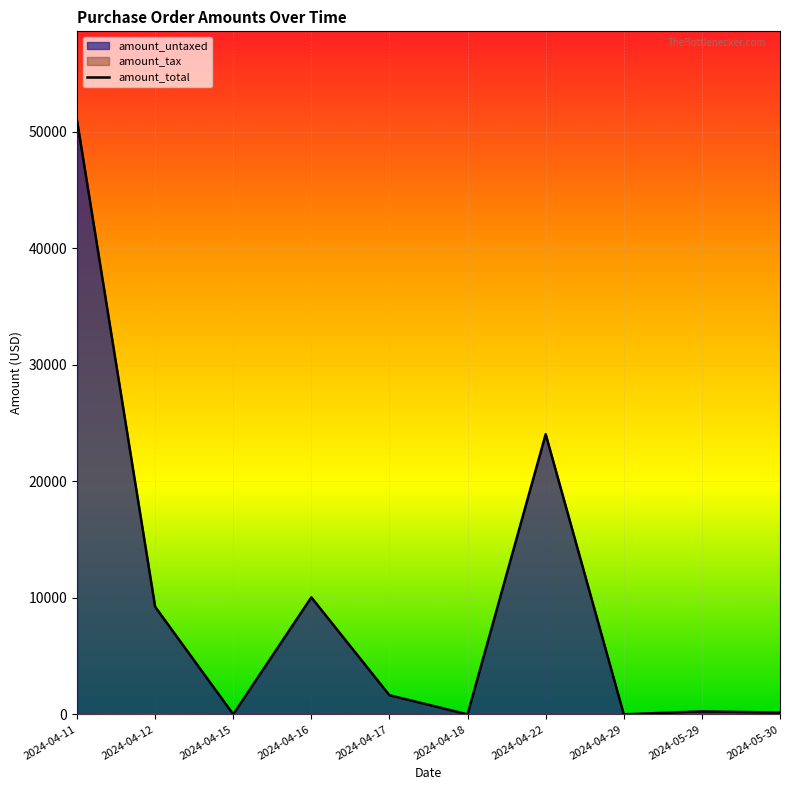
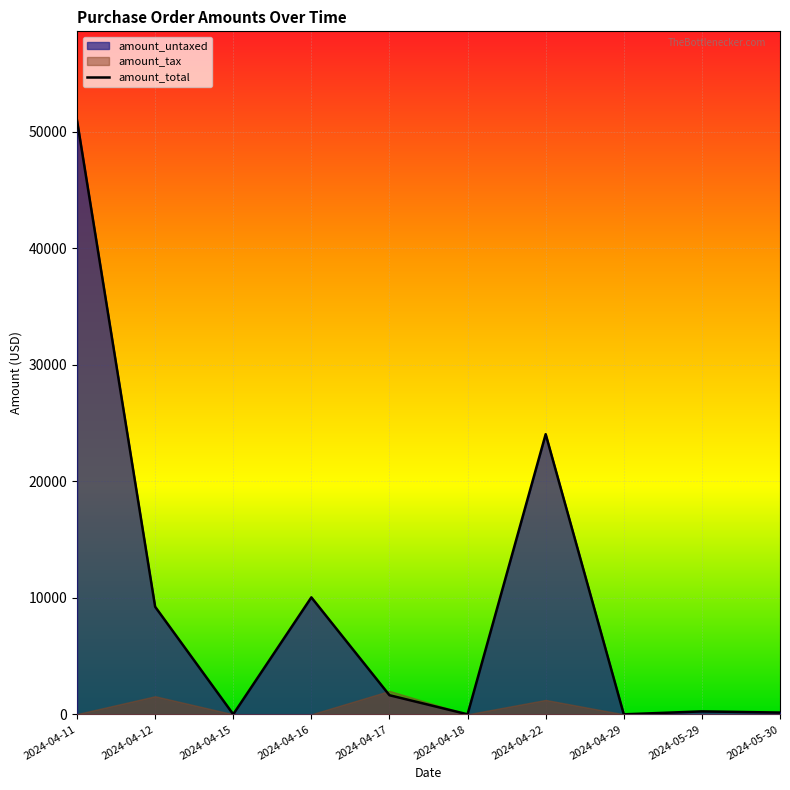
amount_tax, 2024-04-12: 100 -> 1600
amount_tax, 2024-04-17: 0 -> 2000
amount_tax, 2024-04-22: 0 -> 1200
